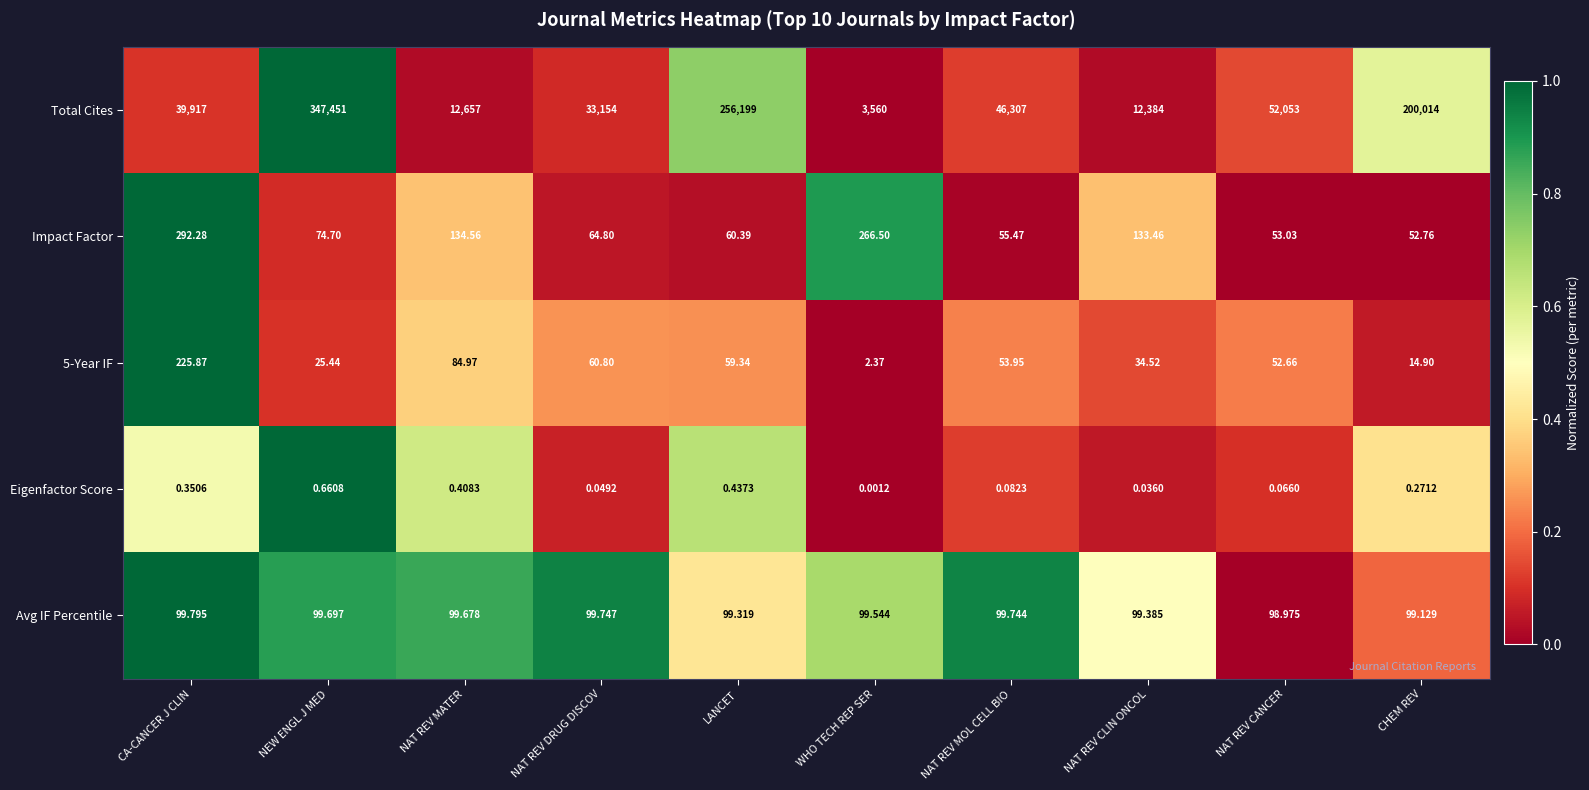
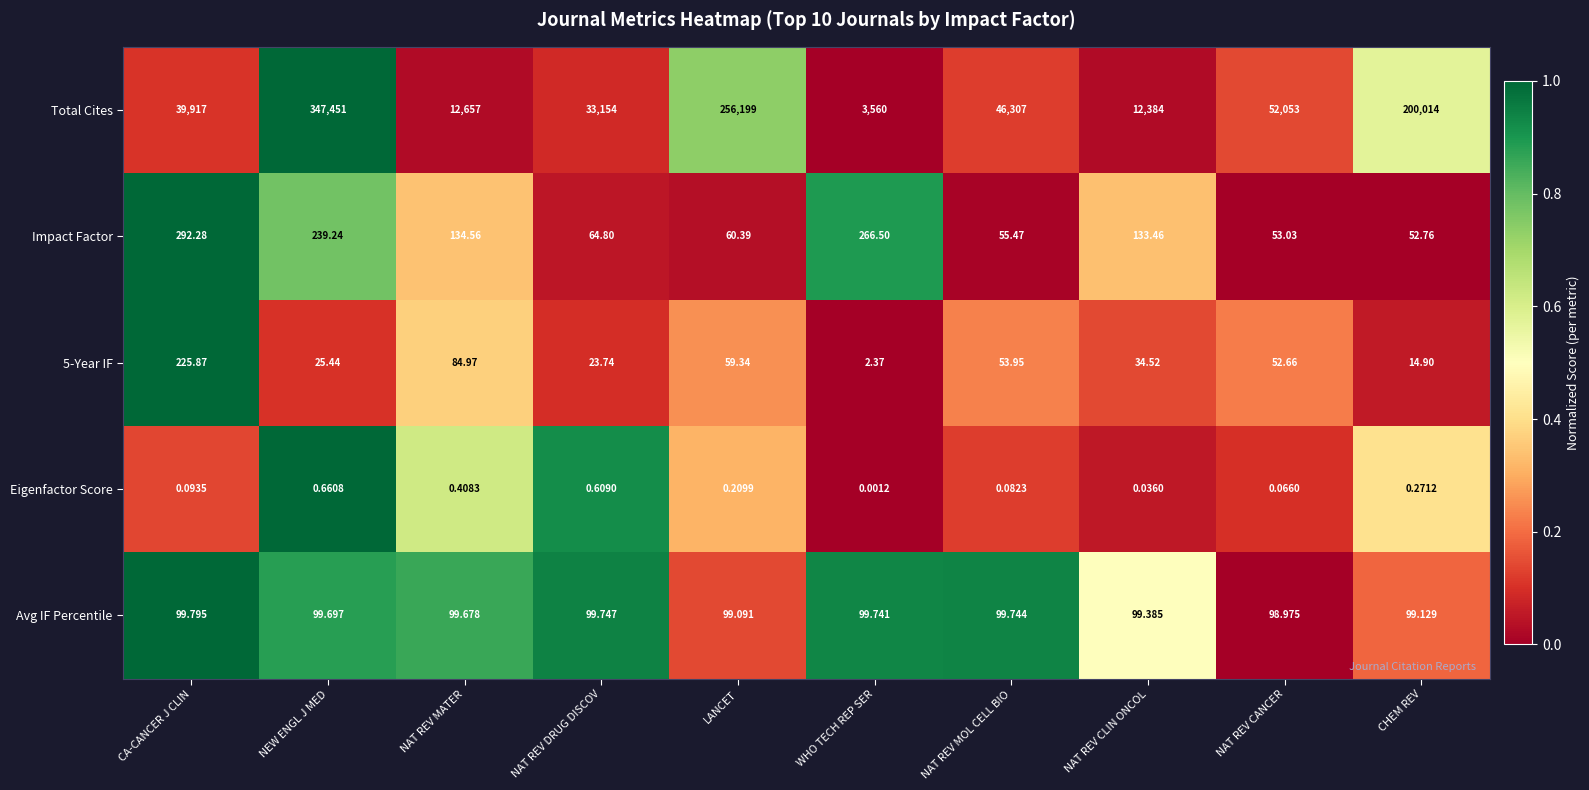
Impact Factor, NEW ENGL J MED: 74.70 -> 239.24
5-Year IF, NAT REV DRUG DISCOV: 60.80 -> 23.74
Eigenfactor Score, CA-CANCER J CLIN: 0.3506 -> 0.0935
Eigenfactor Score, NAT REV DRUG DISCOV: 0.0492 -> 0.6090
Eigenfactor Score, LANCET: 0.4373 -> 0.2099
Avg IF Percentile, LANCET: 99.319 -> 99.091
Avg IF Percentile, WHO TECH REP SER: 99.544 -> 99.741
